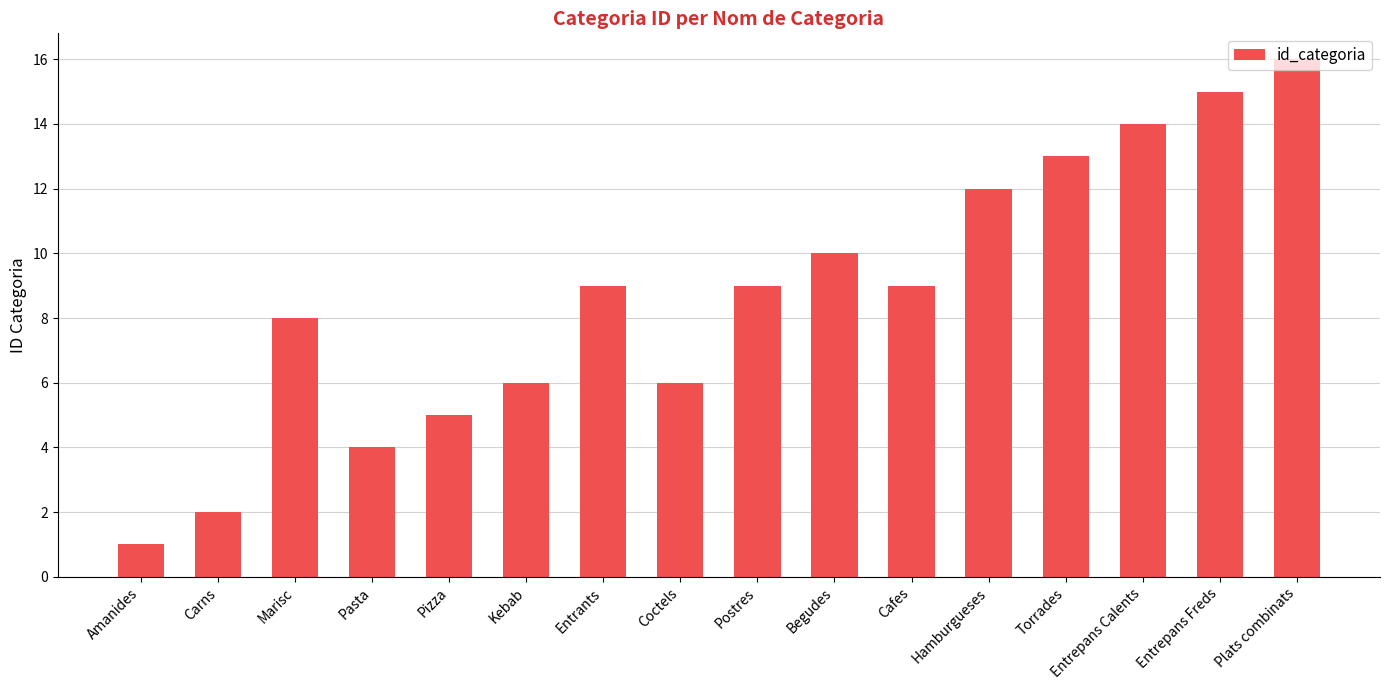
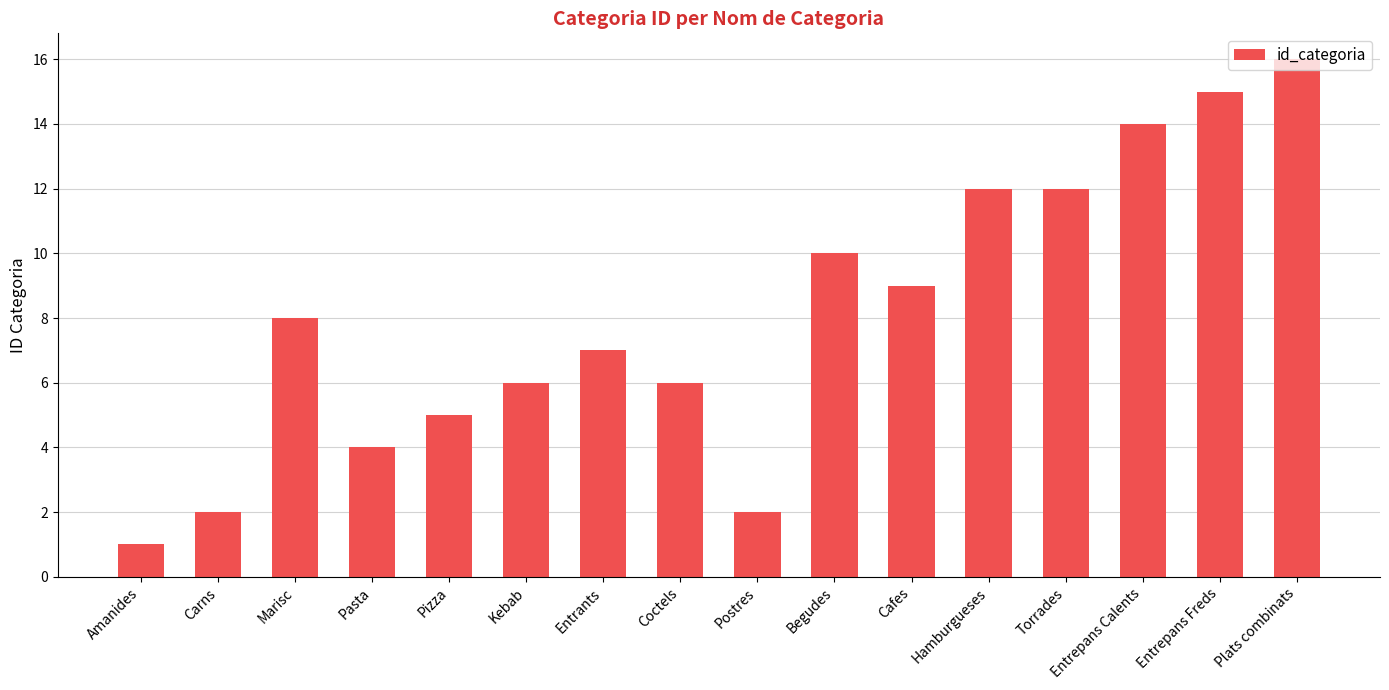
Entrants: 9 -> 7
Postres: 9 -> 2
Torrades: 13 -> 12
